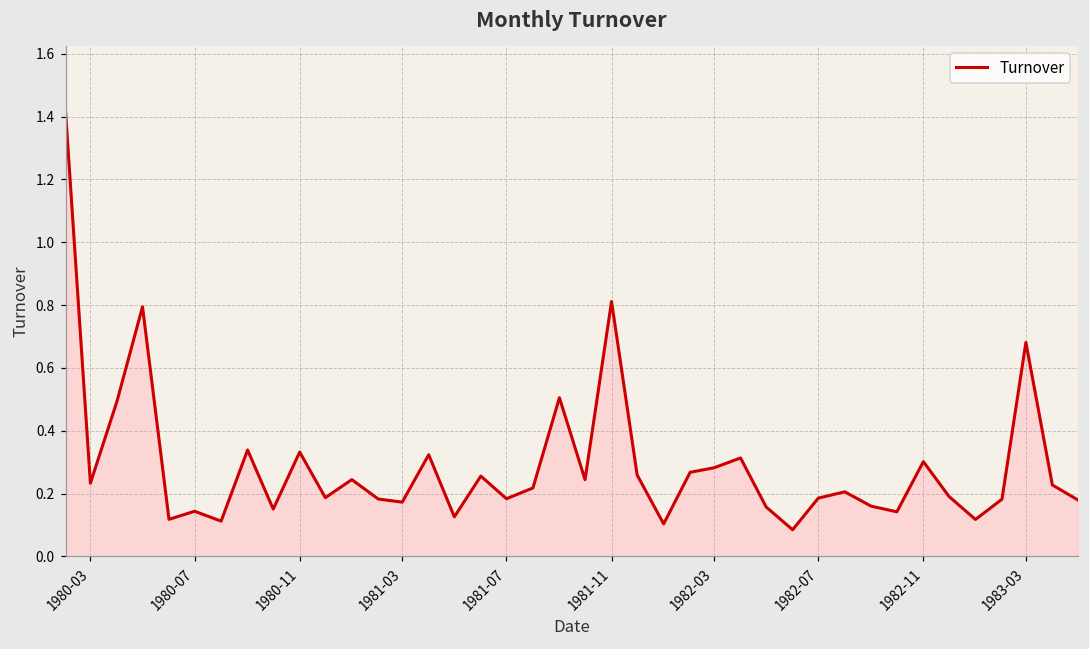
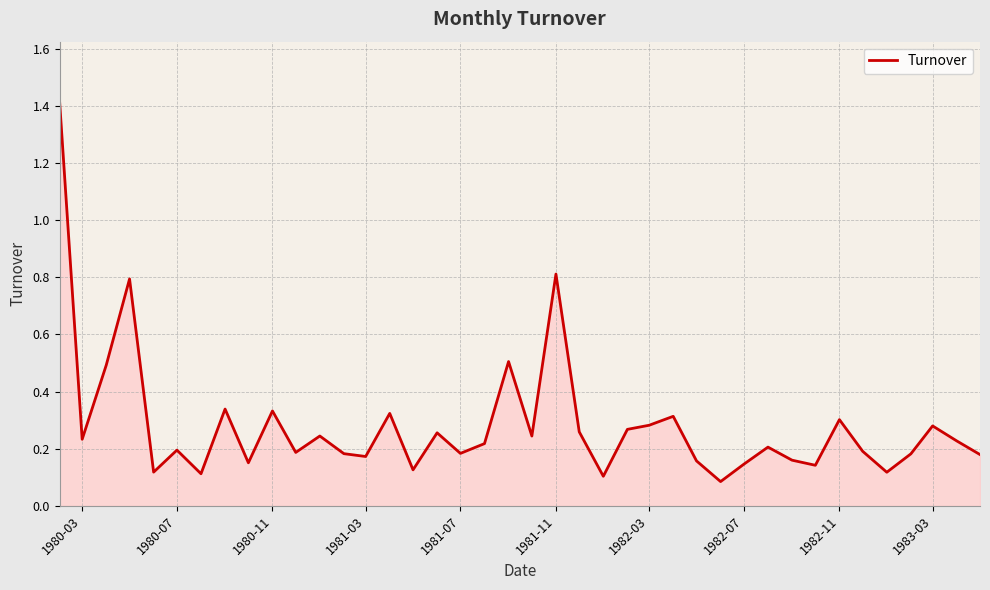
1980-07: 0.14 -> 0.20
1982-07: 0.19 -> 0.15
1983-03: 0.68 -> 0.28
